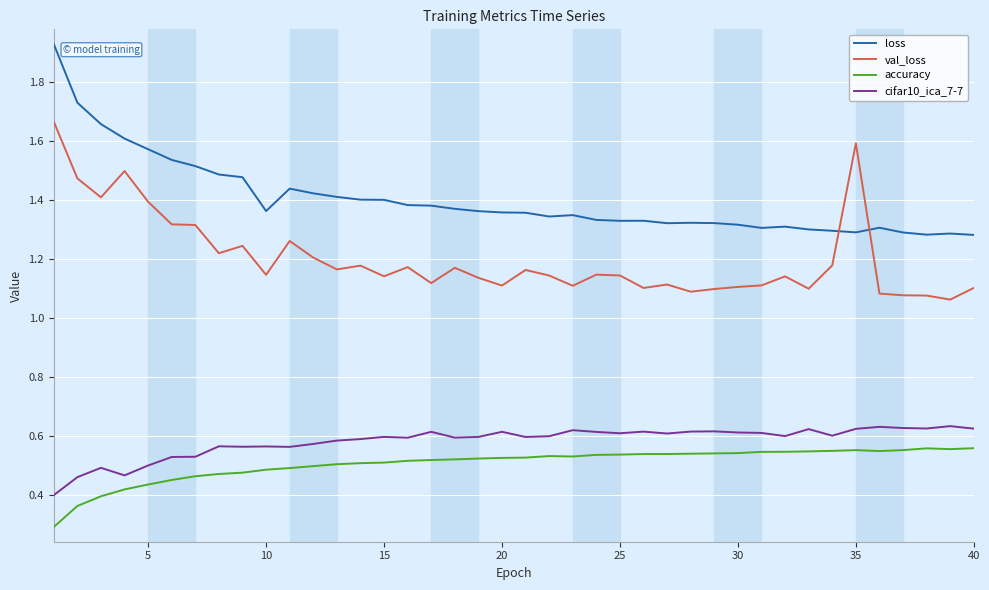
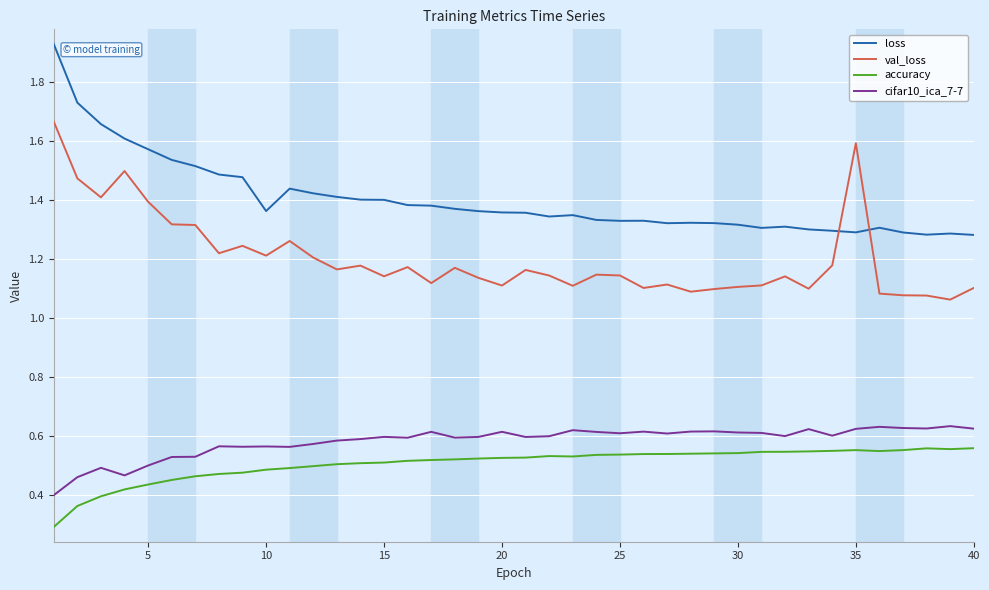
val_loss, 10: 1.15 -> 1.21
